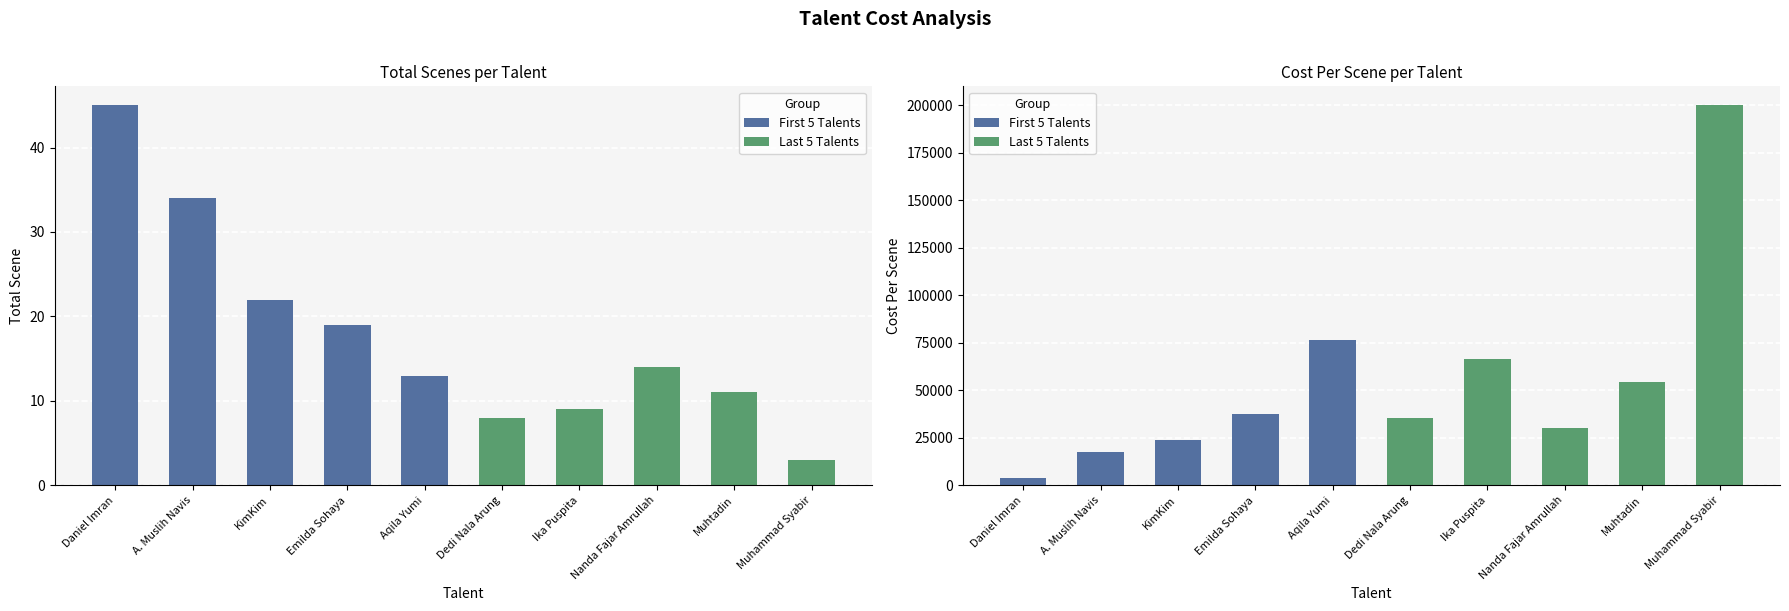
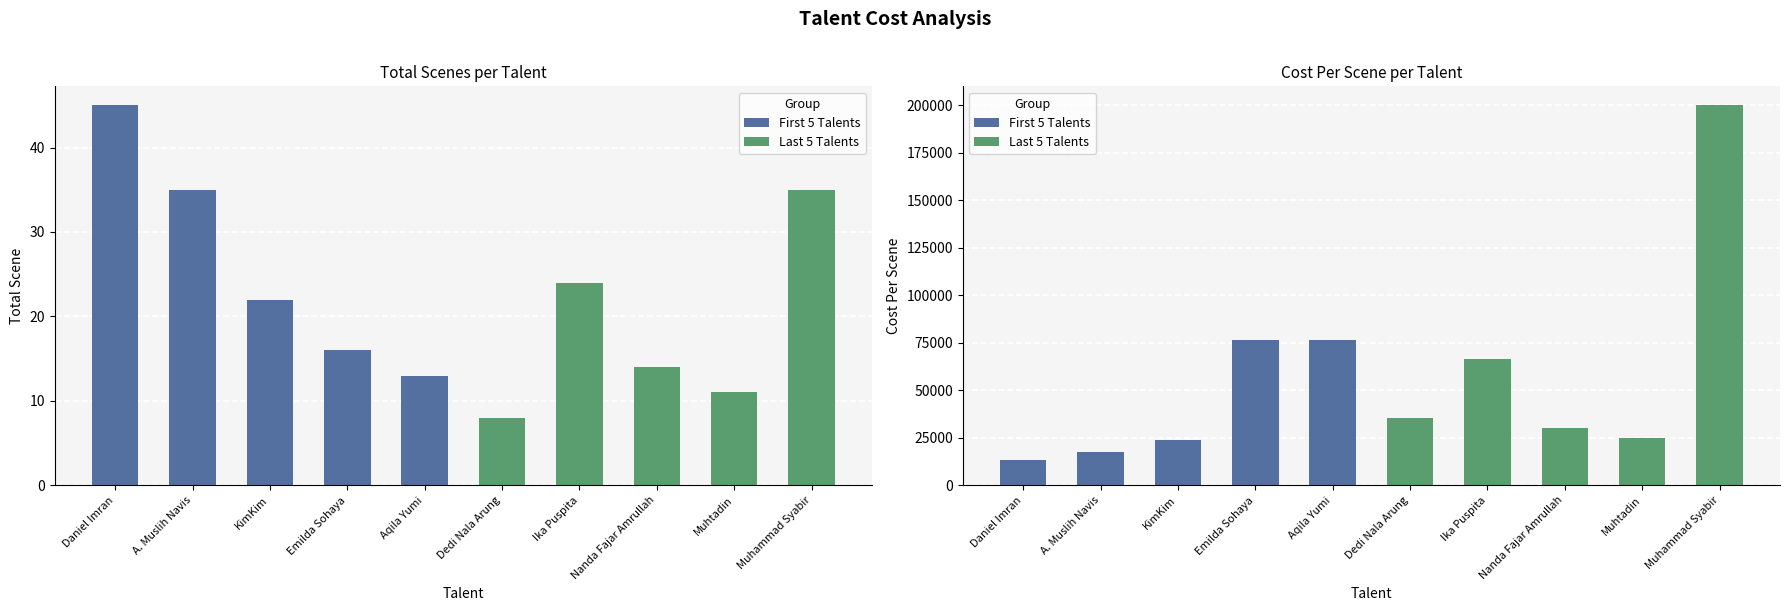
Total Scenes per Talent, A. Muslih Navis: 34 -> 35
Total Scenes per Talent, Emilda Sohaya: 19 -> 16
Total Scenes per Talent, Ika Puspita: 9 -> 24
Total Scenes per Talent, Muhammad Syabir: 3 -> 35
Cost Per Scene per Talent, Daniel Imran: 4000 -> 13000
Cost Per Scene per Talent, Emilda Sohaya: 38000 -> 77000
Cost Per Scene per Talent, Muhtadin: 55000 -> 25000
